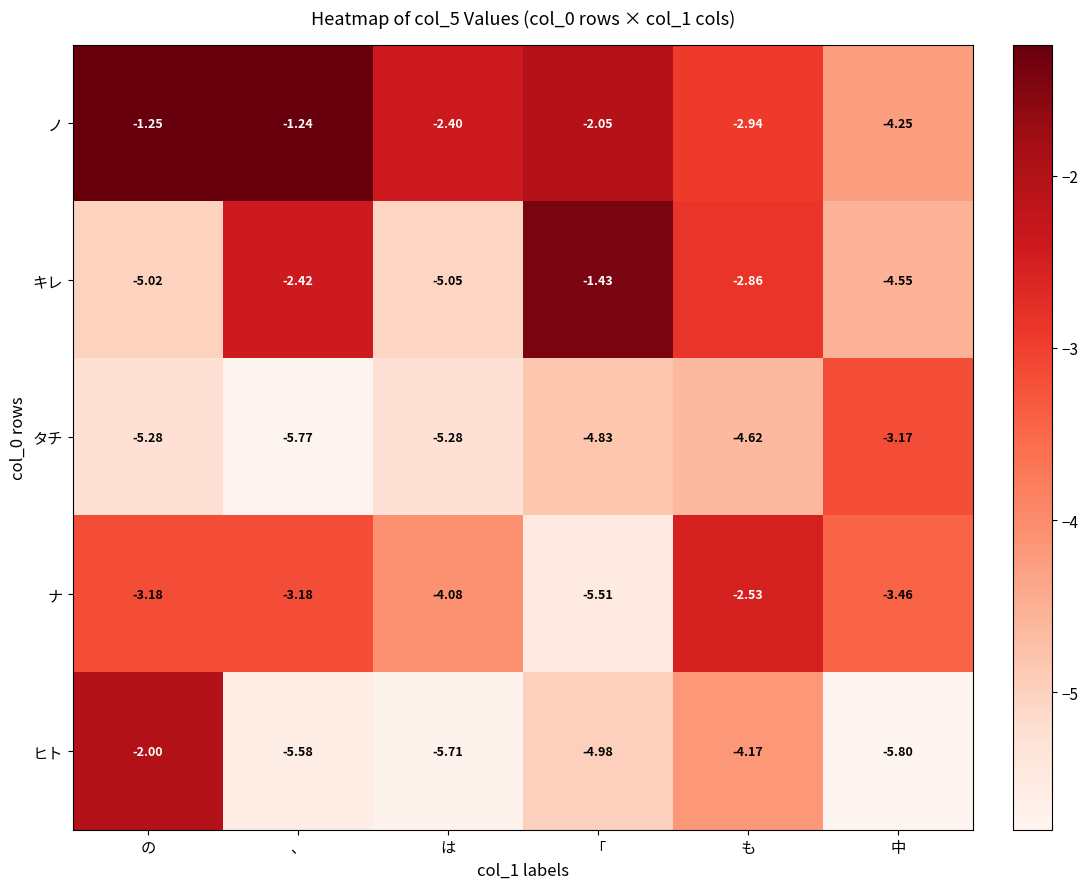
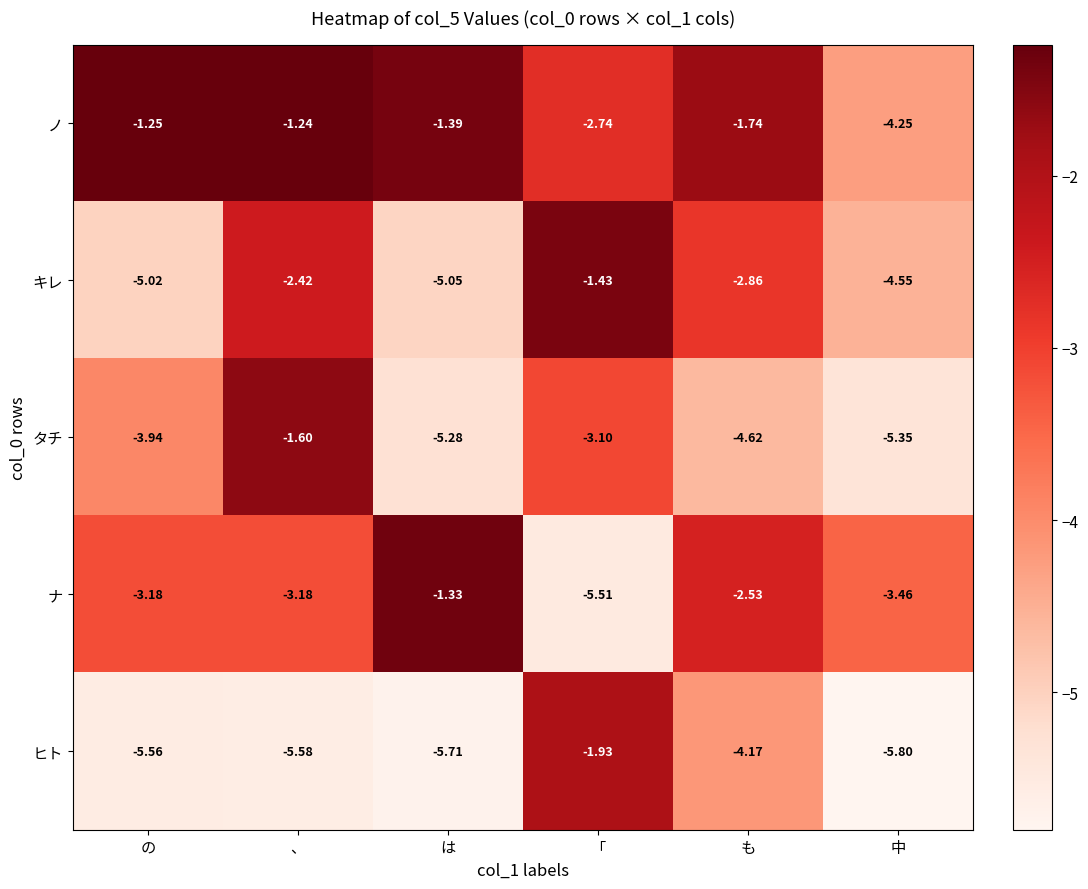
ノ, は: -2.40 -> -1.39
ノ, 「: -2.05 -> -2.74
ノ, も: -2.94 -> -1.74
タチ, の: -5.28 -> -3.94
タチ, 、: -5.77 -> -1.60
タチ, 「: -4.83 -> -3.10
タチ, 中: -3.17 -> -5.35
ナ, は: -4.08 -> -1.33
ヒト, の: -2.00 -> -5.56
ヒト, 「: -4.98 -> -1.93
